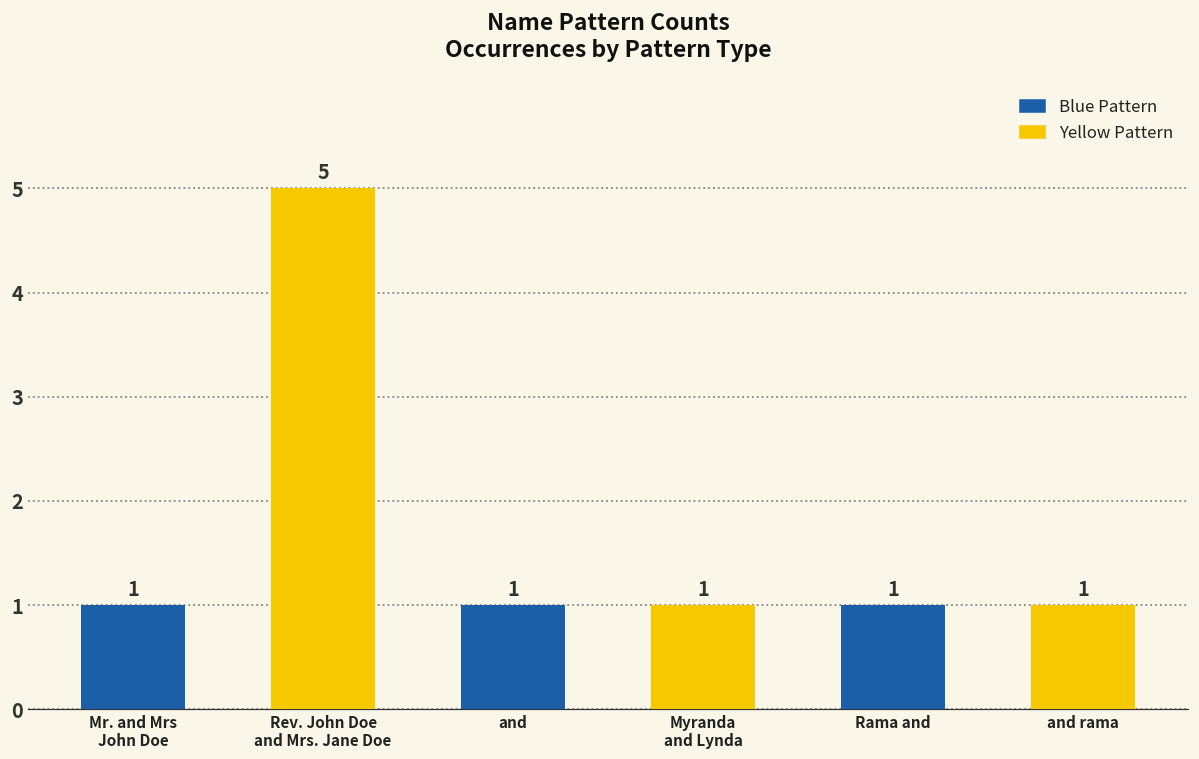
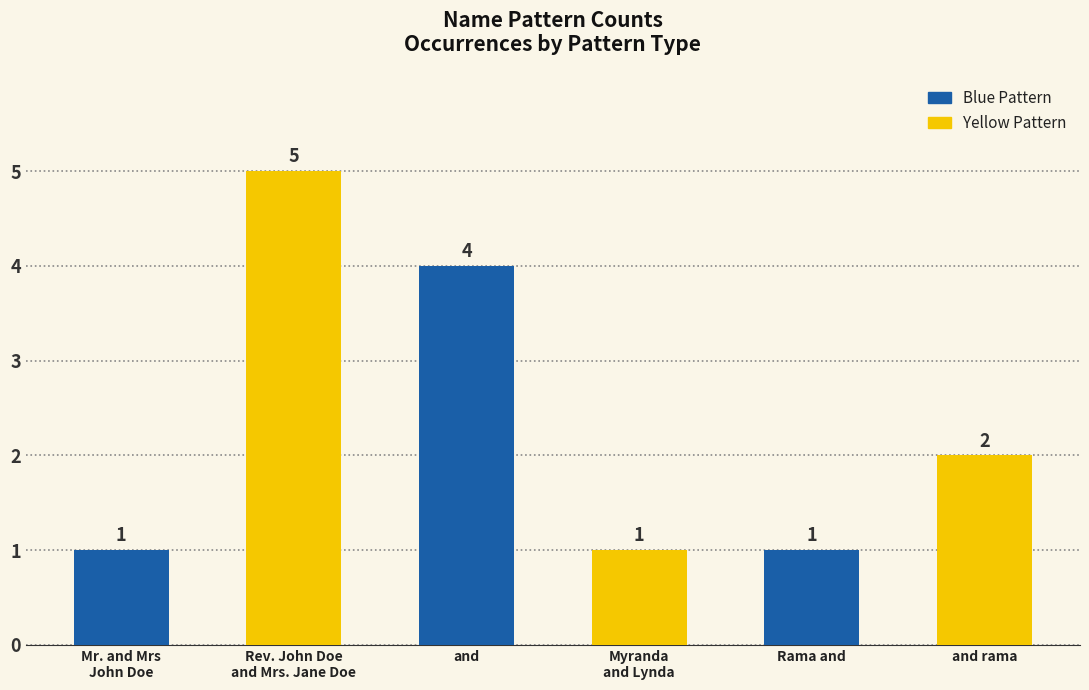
and: 1 -> 4
and rama: 1 -> 2
